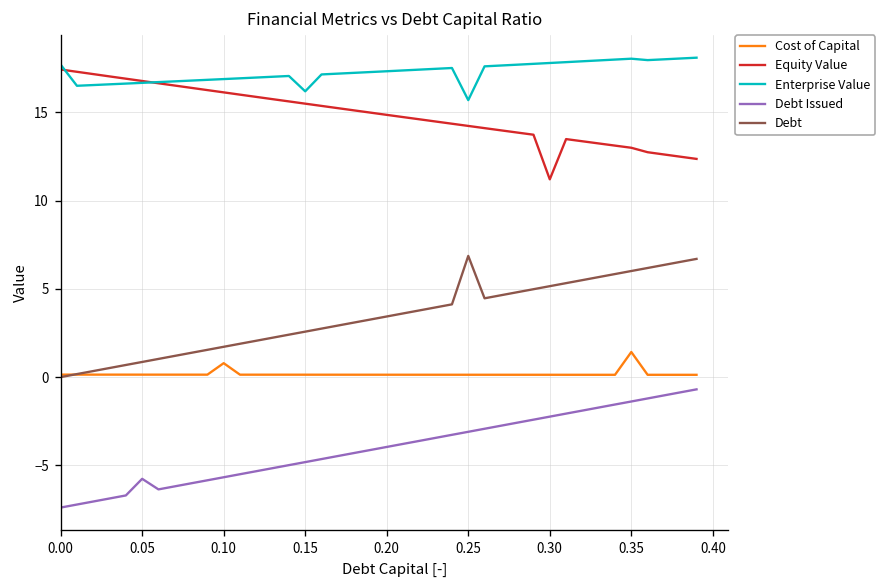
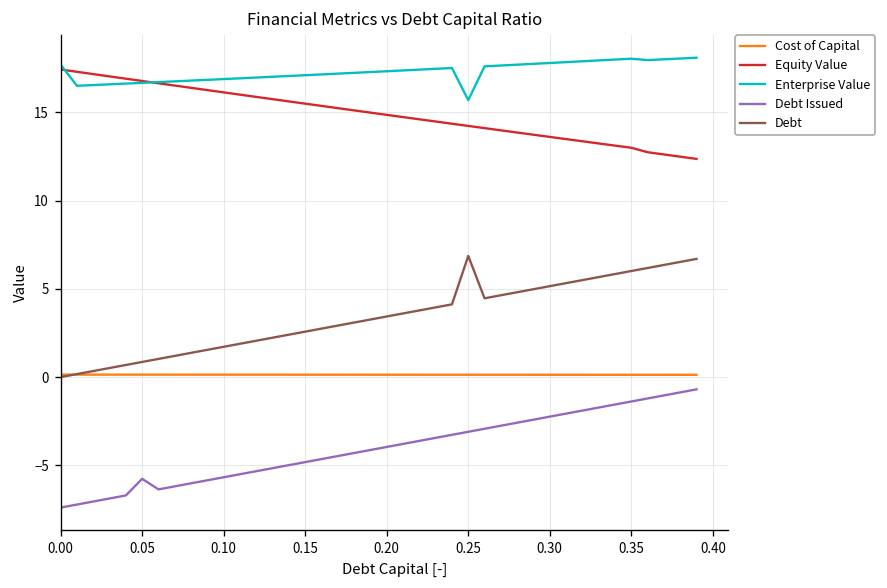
Cost of Capital, 0.10: 0.8 -> 0.1
Enterprise Value, 0.15: 16.2 -> 17.1
Equity Value, 0.30: 11.2 -> 13.6
Cost of Capital, 0.35: 1.4 -> 0.1
